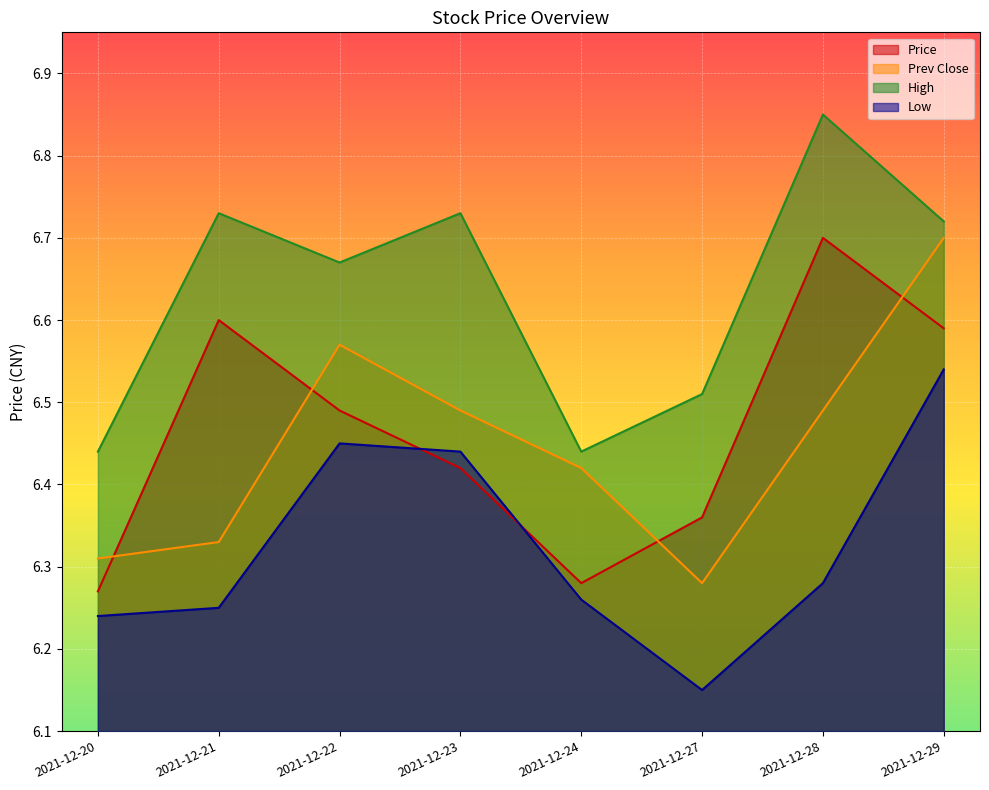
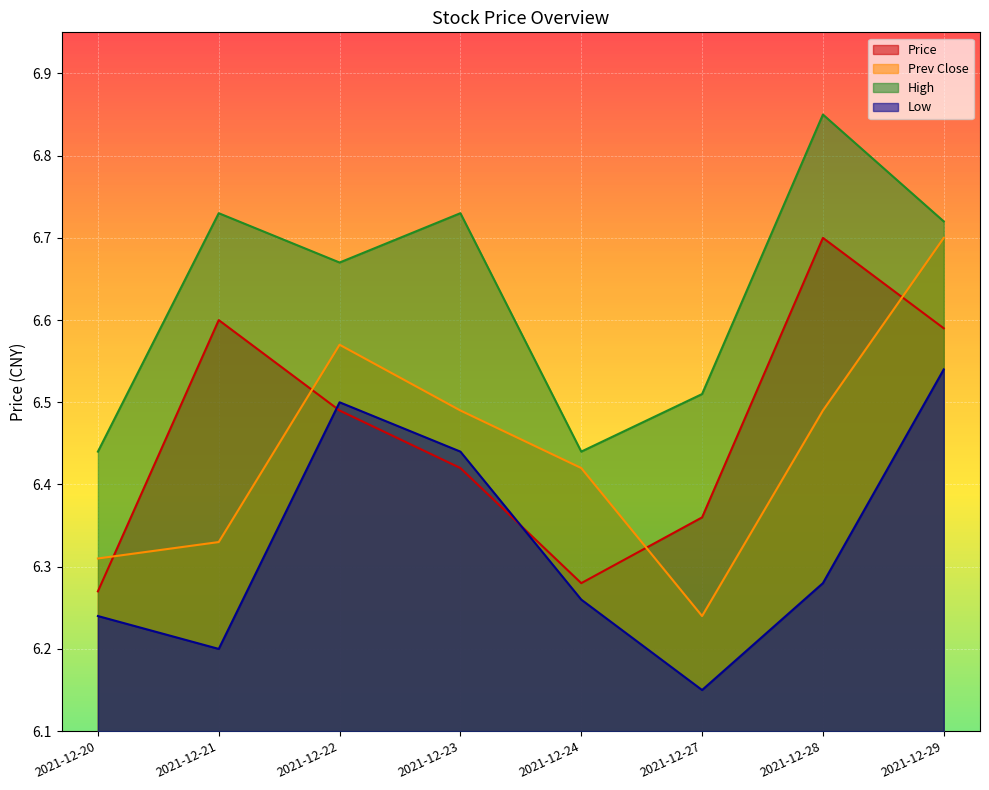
Low, 2021-12-21: 6.25 -> 6.20
Low, 2021-12-22: 6.45 -> 6.50
Prev Close, 2021-12-27: 6.28 -> 6.24
